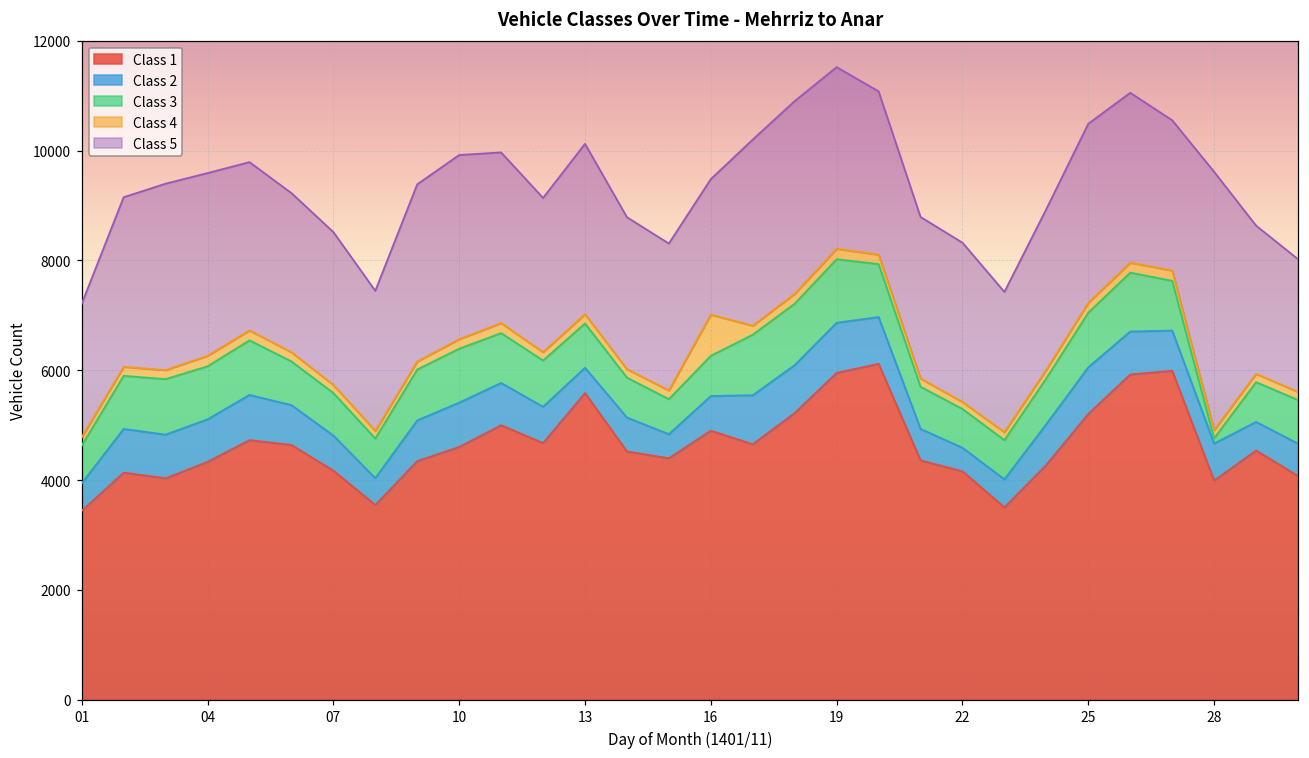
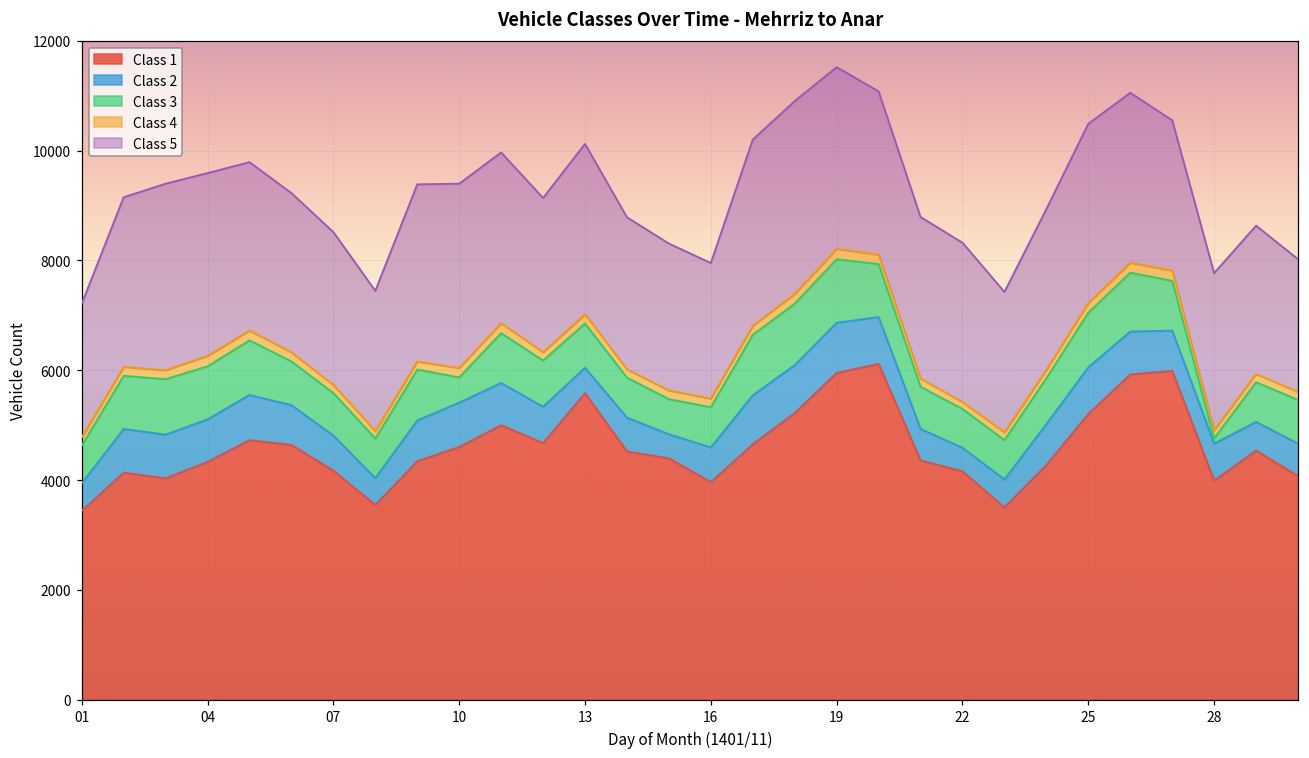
Class 3, 10: 1000 -> 500
Class 1, 16: 4900 -> 4000
Class 4, 16: 700 -> 200
Class 5, 28: 4700 -> 2900
